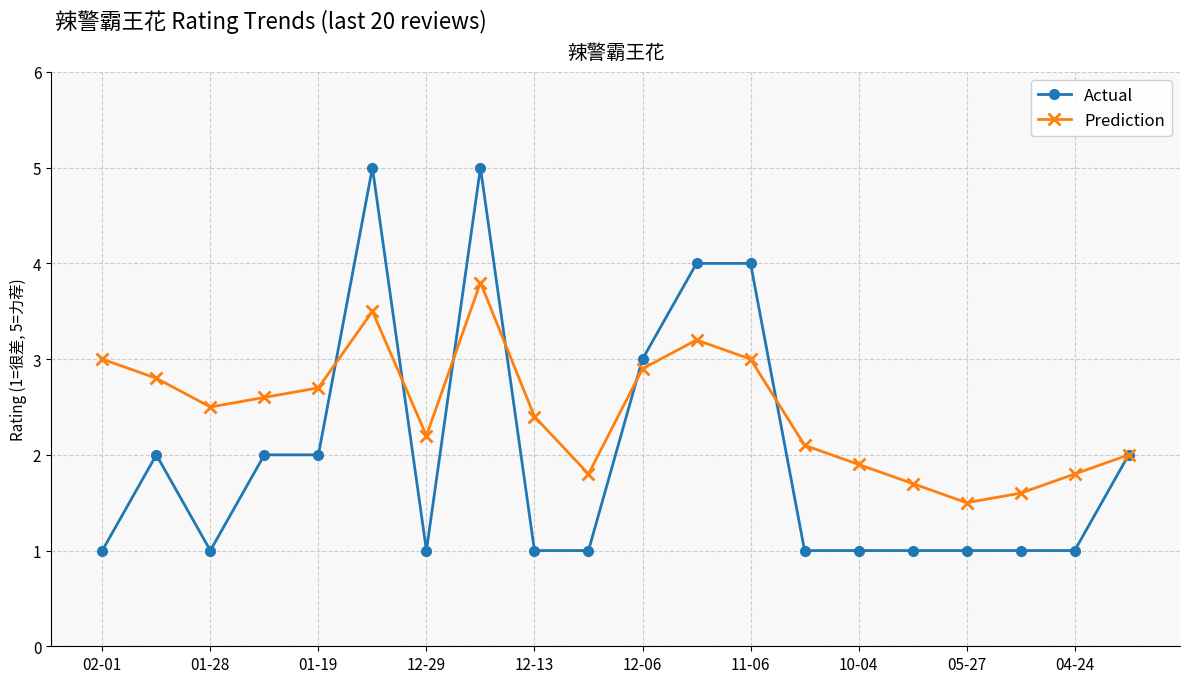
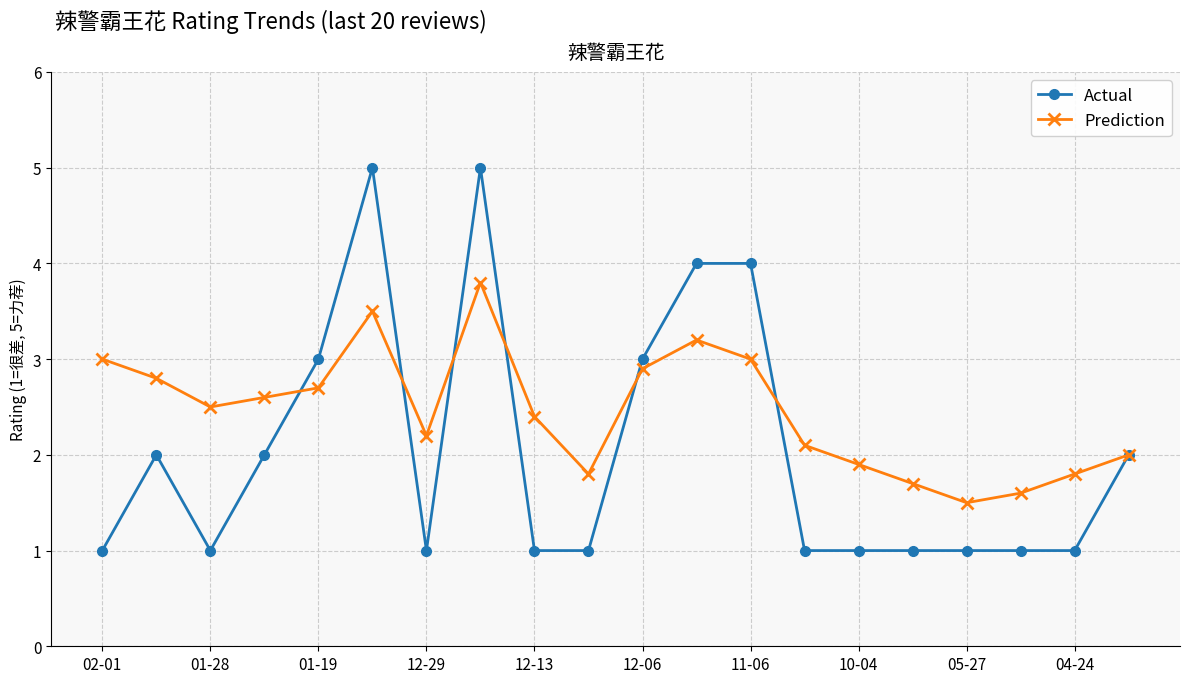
Actual, 01-19: 2 -> 3
